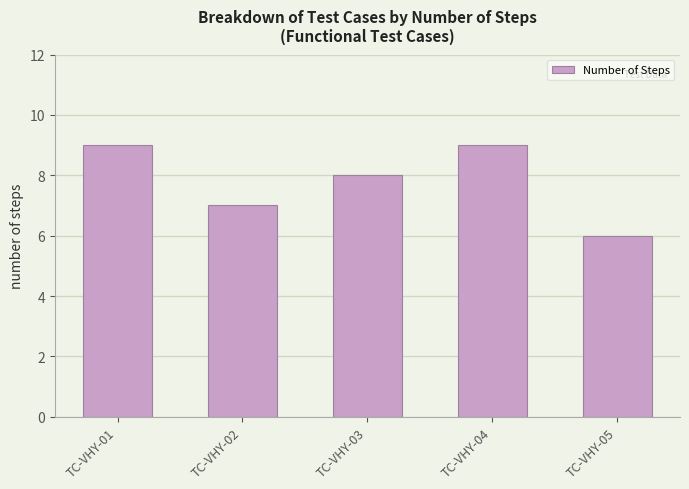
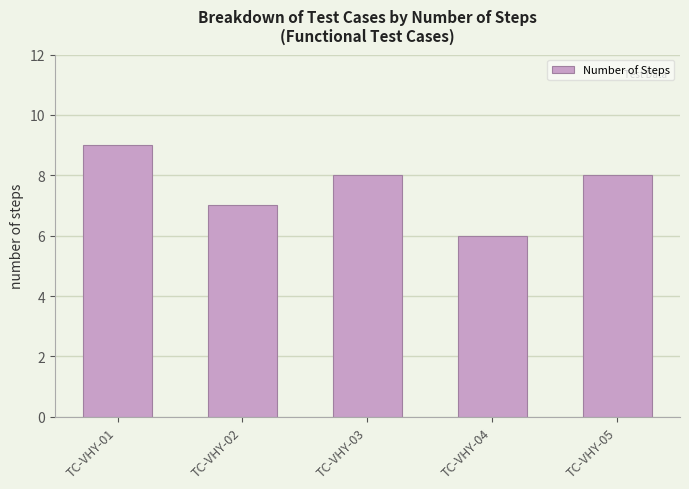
TC-VHY-04: 9 -> 6
TC-VHY-05: 6 -> 8
